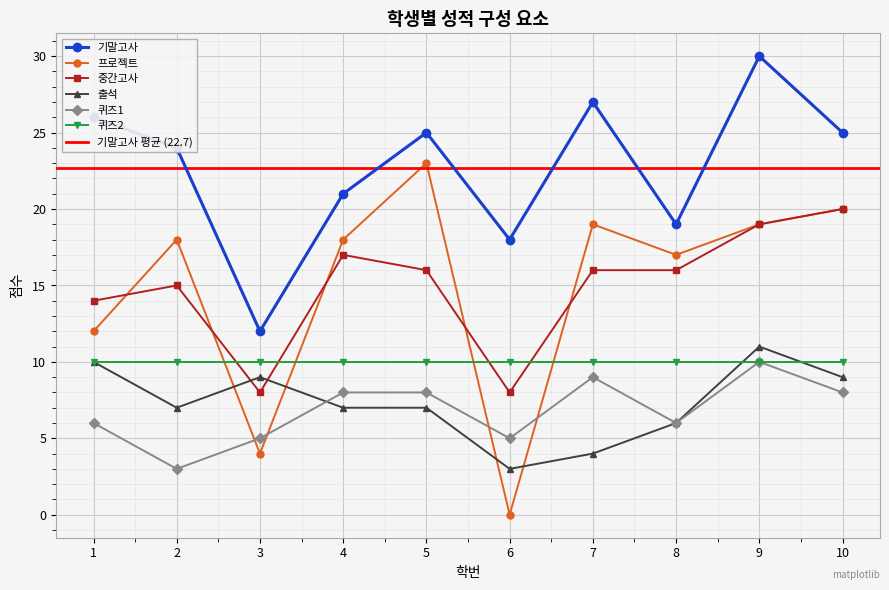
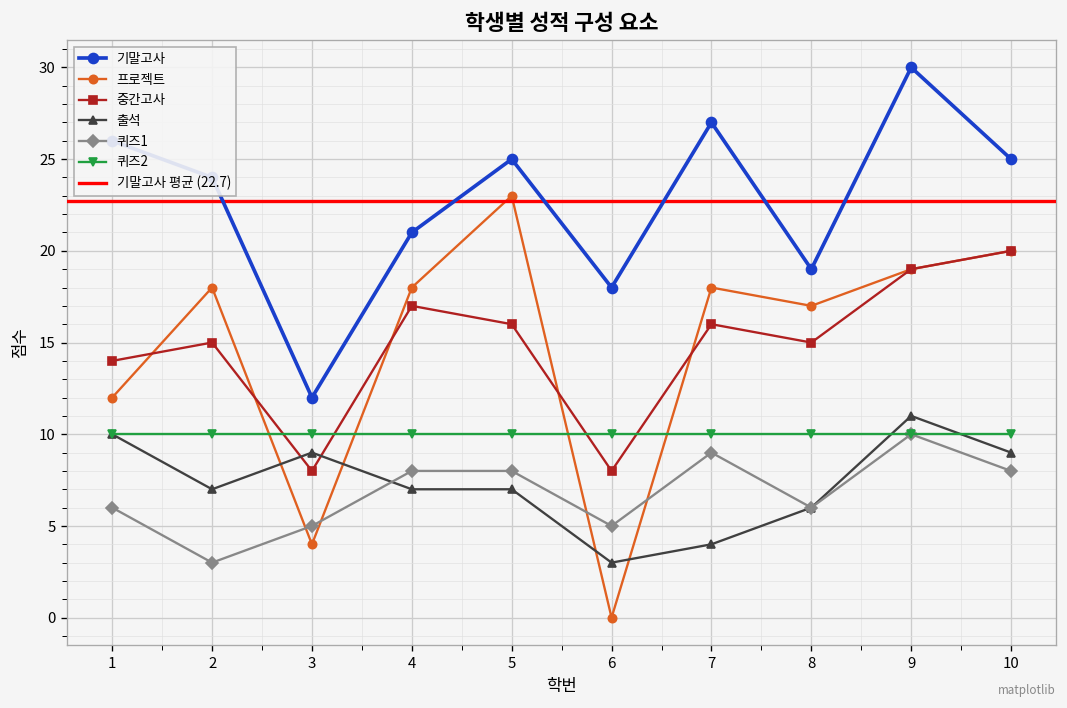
프로젝트, 7: 19 -> 18
중간고사, 8: 16 -> 15
